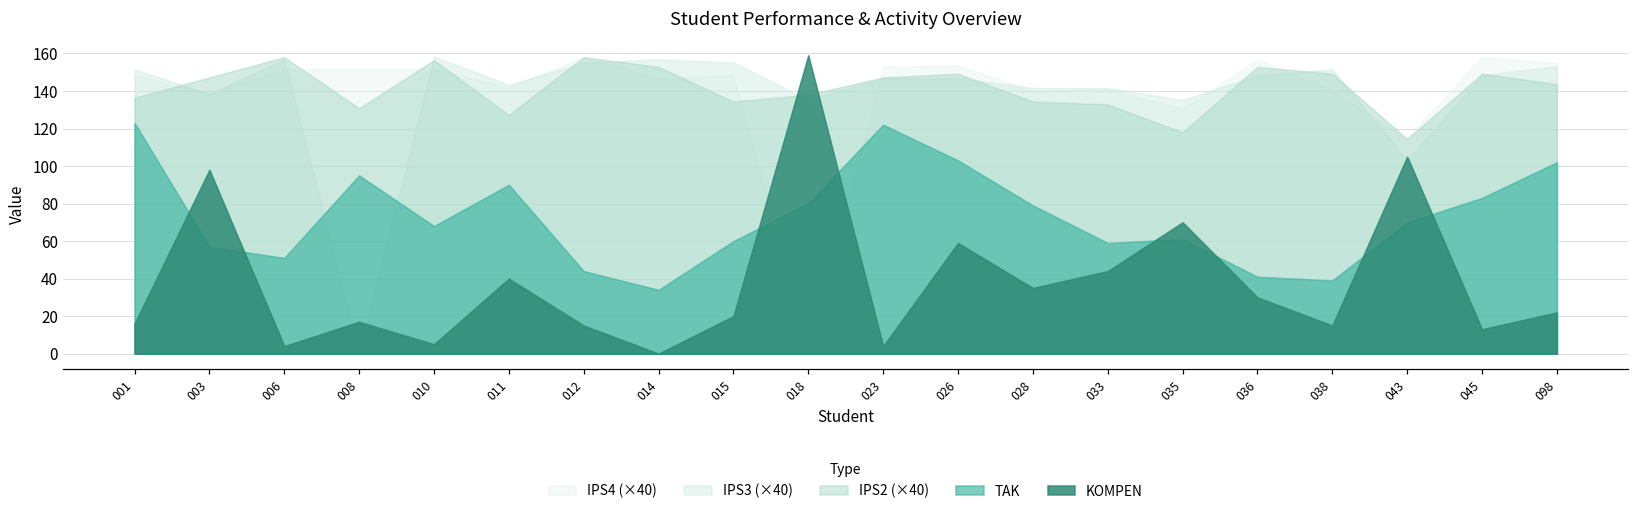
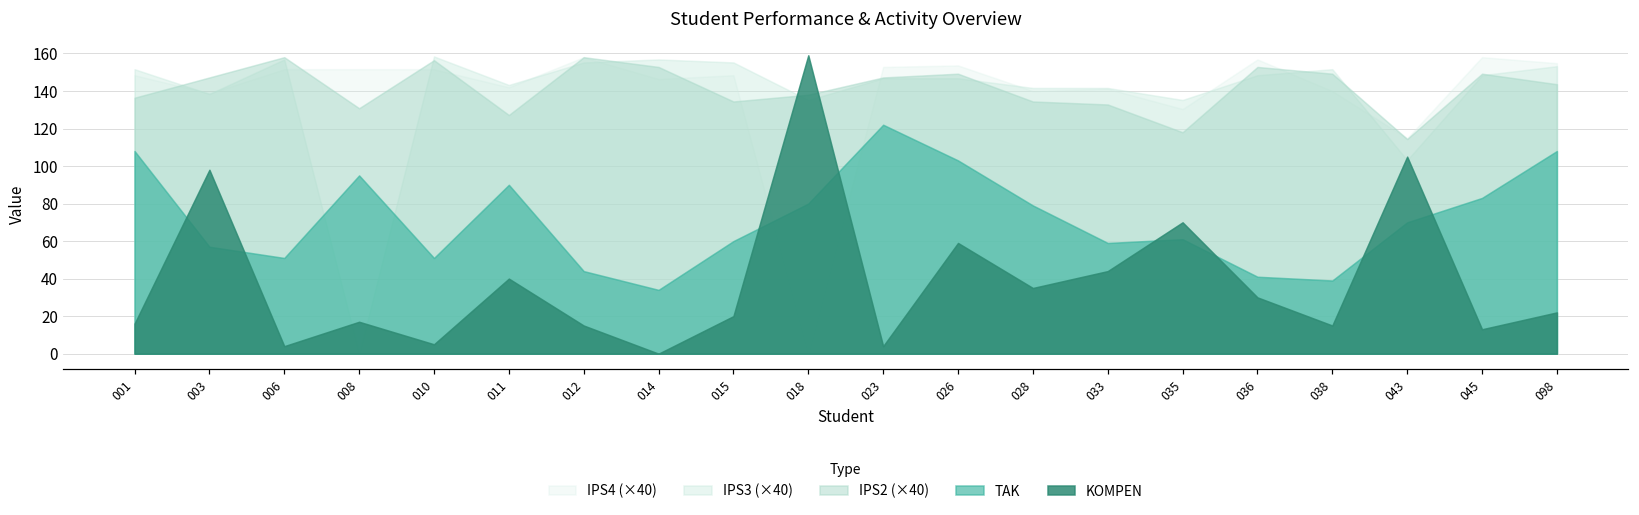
TAK, 001: 123 -> 108
TAK, 010: 68 -> 51
TAK, 098: 102 -> 108
